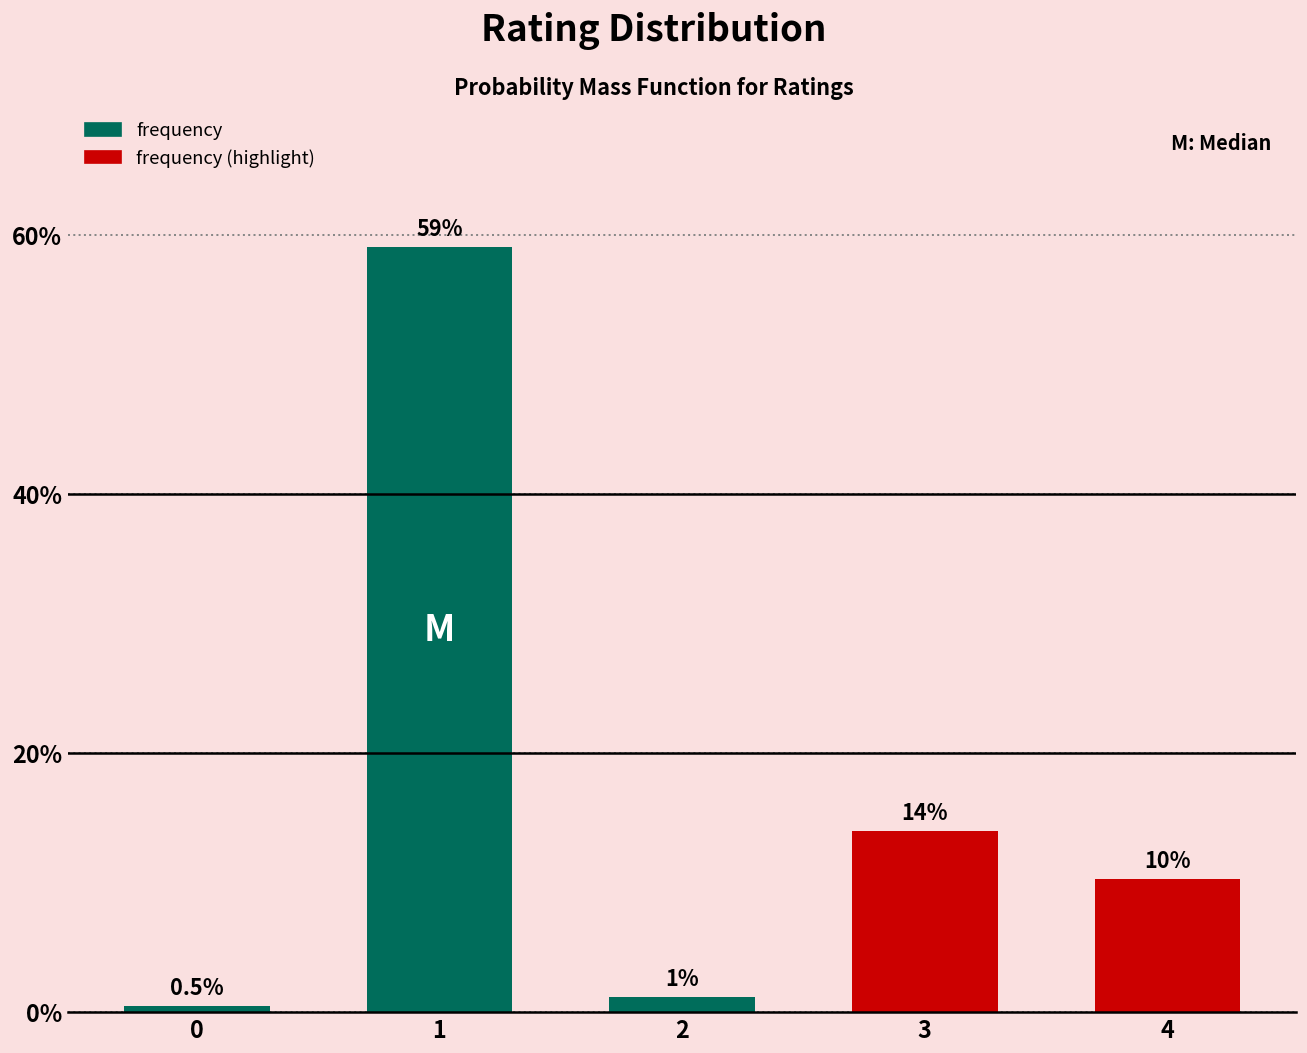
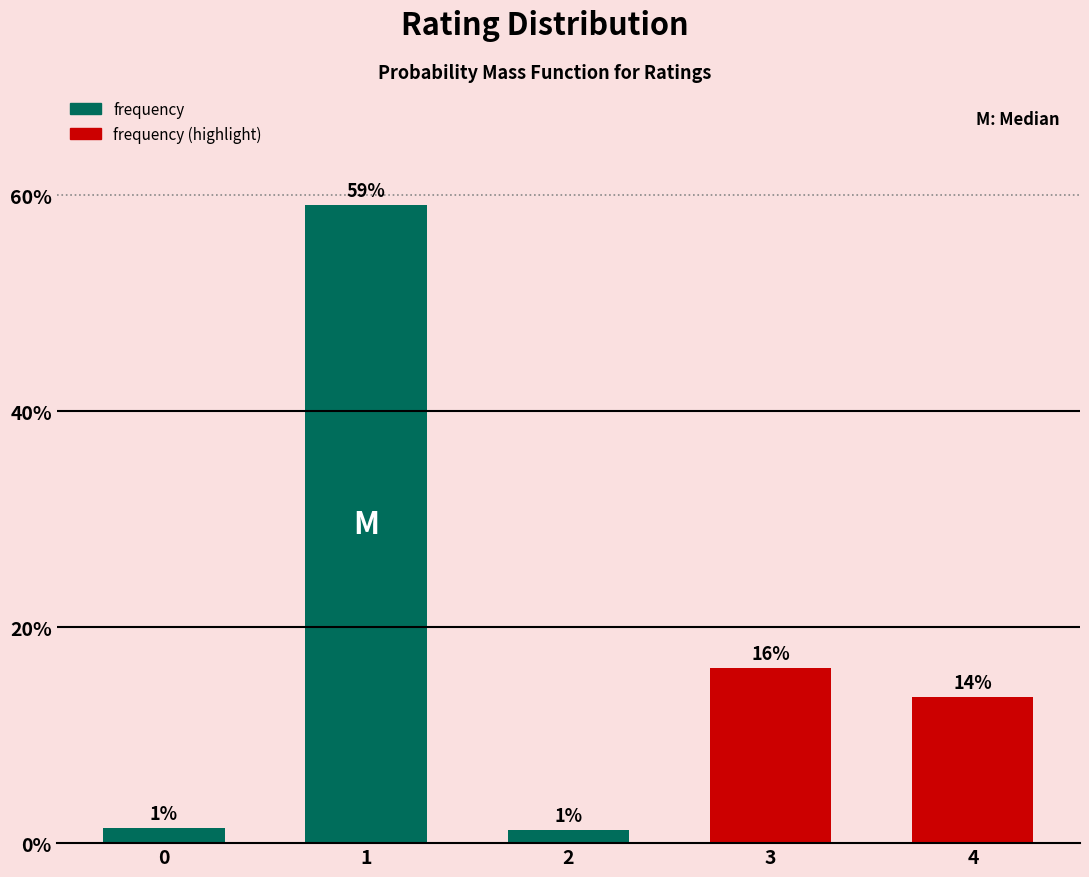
0: 0.5% -> 1%
3: 14% -> 16%
4: 10% -> 14%
